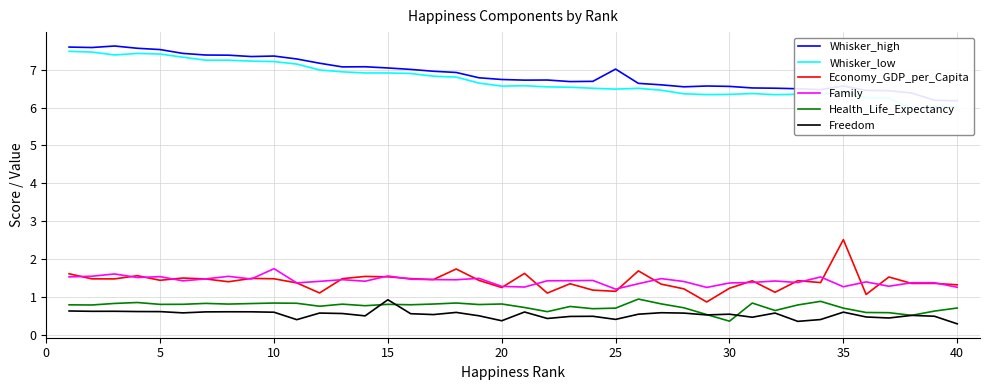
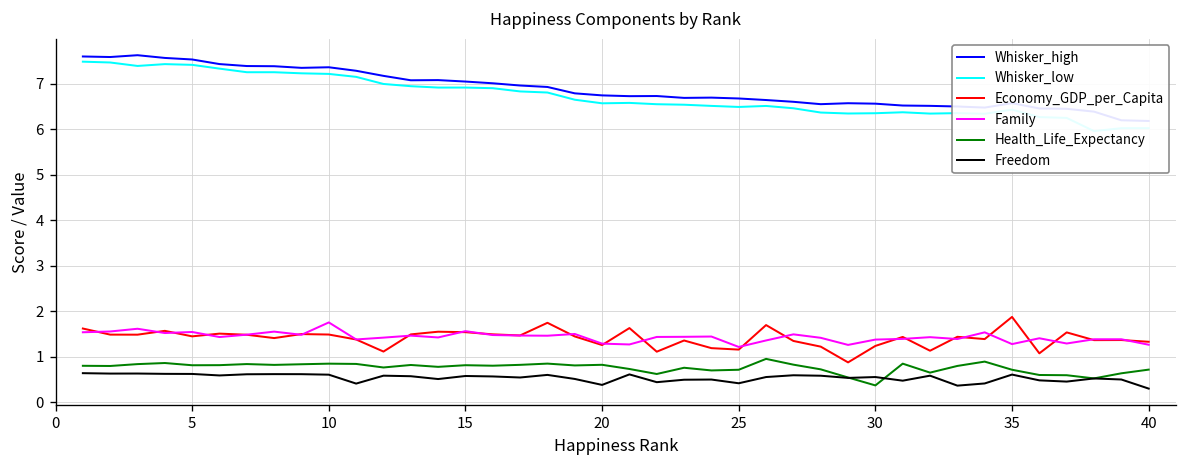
Freedom, 15: 0.9 -> 0.6
Whisker_high, 25: 7.0 -> 6.7
Economy_GDP_per_Capita, 35: 2.5 -> 1.9
